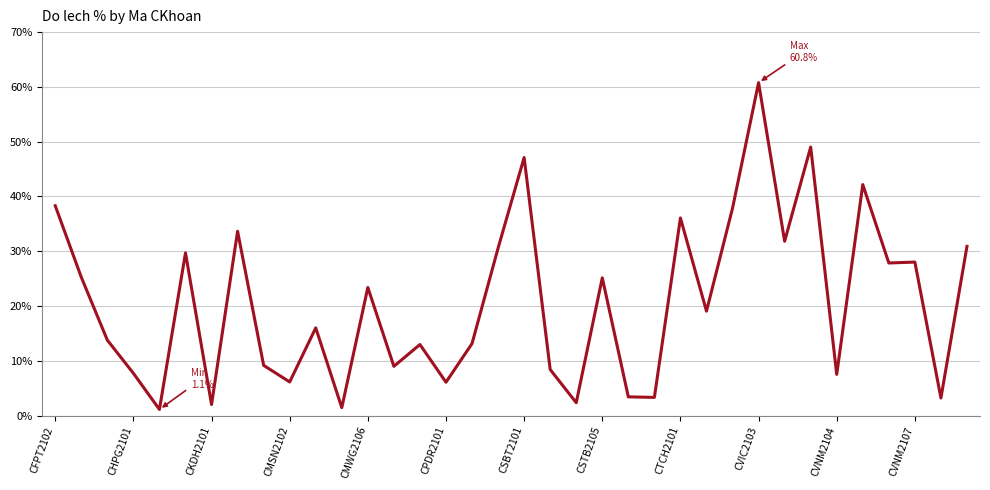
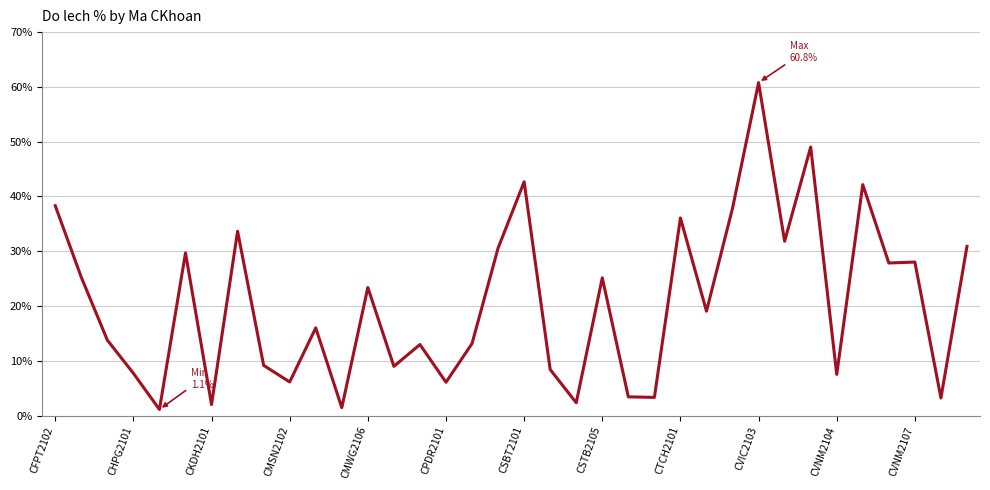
CSBT2101: 47% -> 43%
